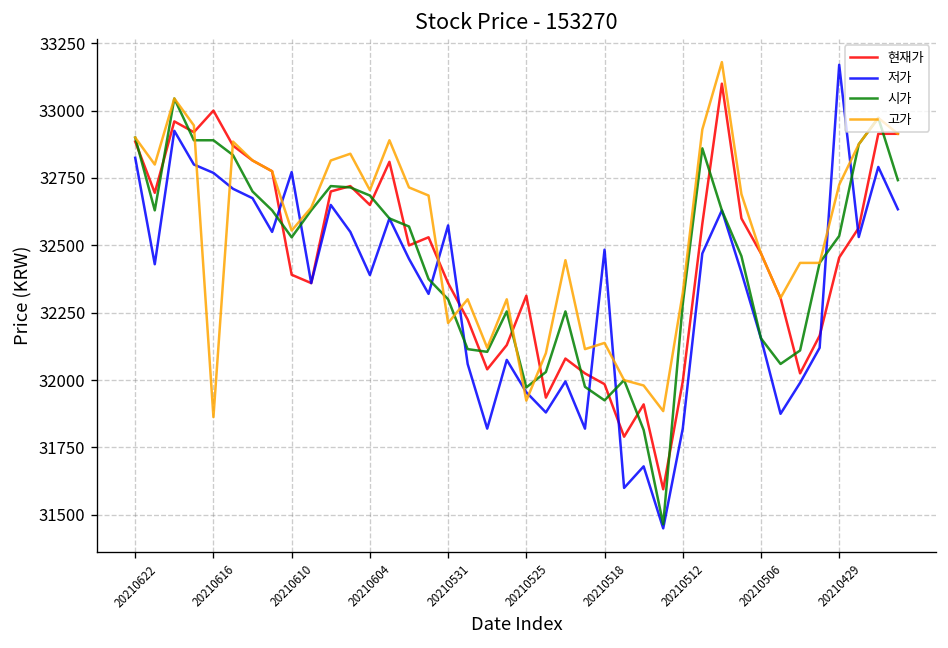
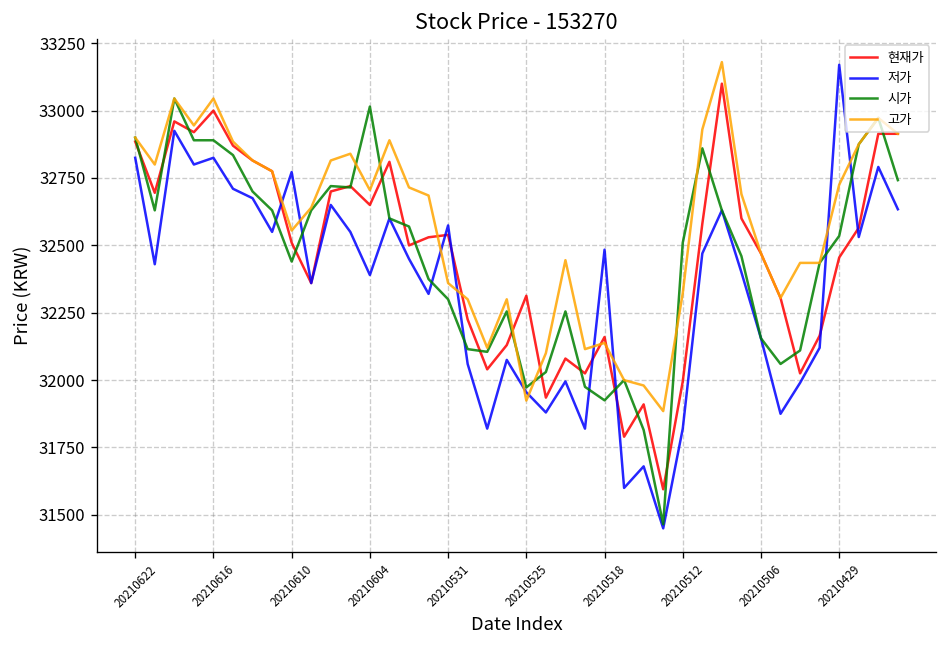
저가, 20210616: 32770 -> 32830
고가, 20210616: 31860 -> 33050
현재가, 20210610: 32390 -> 32510
시가, 20210610: 32530 -> 32440
시가, 20210604: 32690 -> 33020
현재가, 20210531: 32360 -> 32540
고가, 20210531: 32210 -> 32360
현재가, 20210518: 31990 -> 32160
시가, 20210512: 32280 -> 32510
